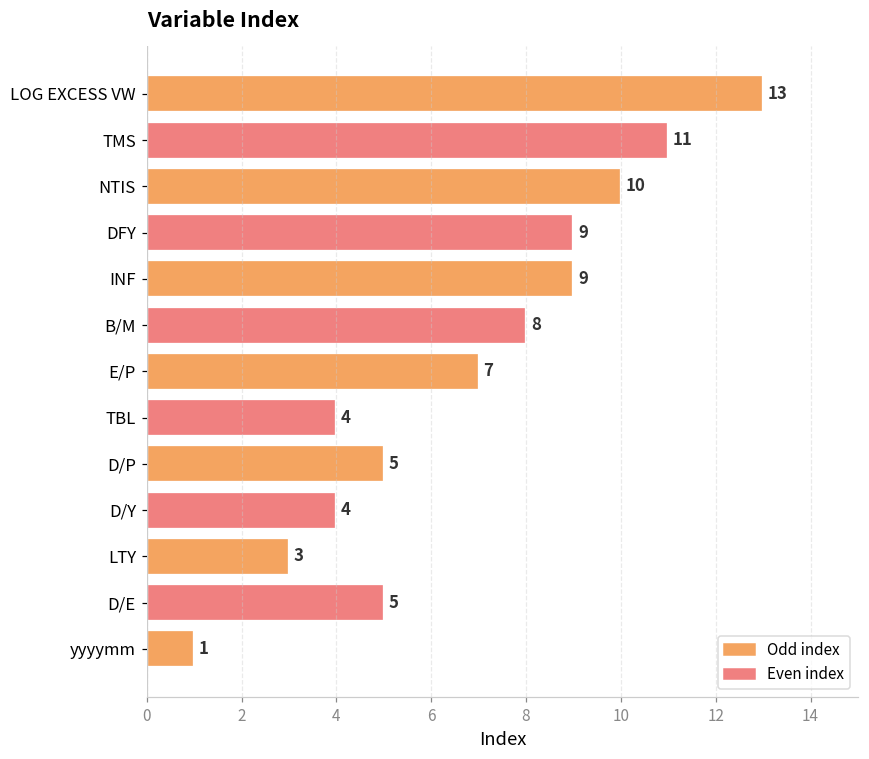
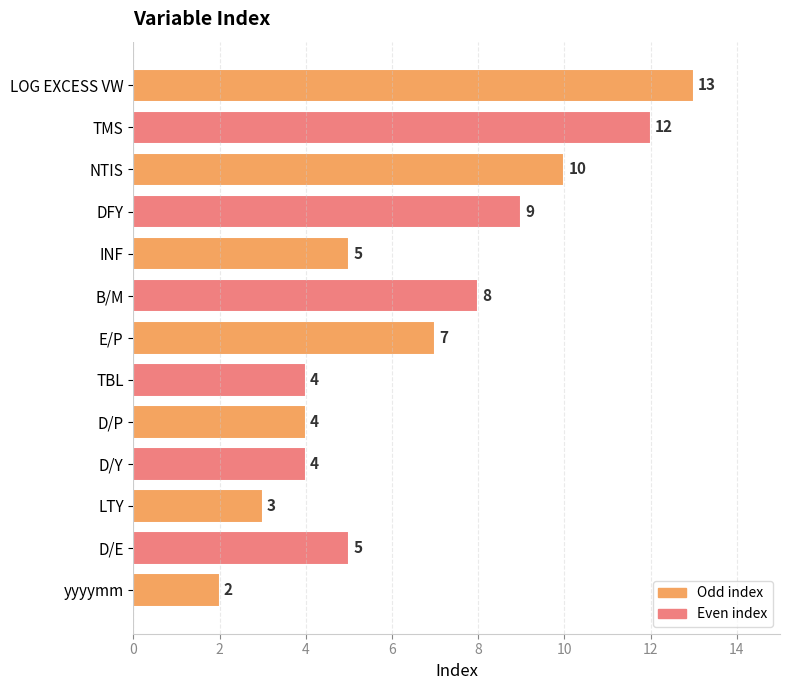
TMS: 11 -> 12
INF: 9 -> 5
D/P: 5 -> 4
yyyymm: 1 -> 2
